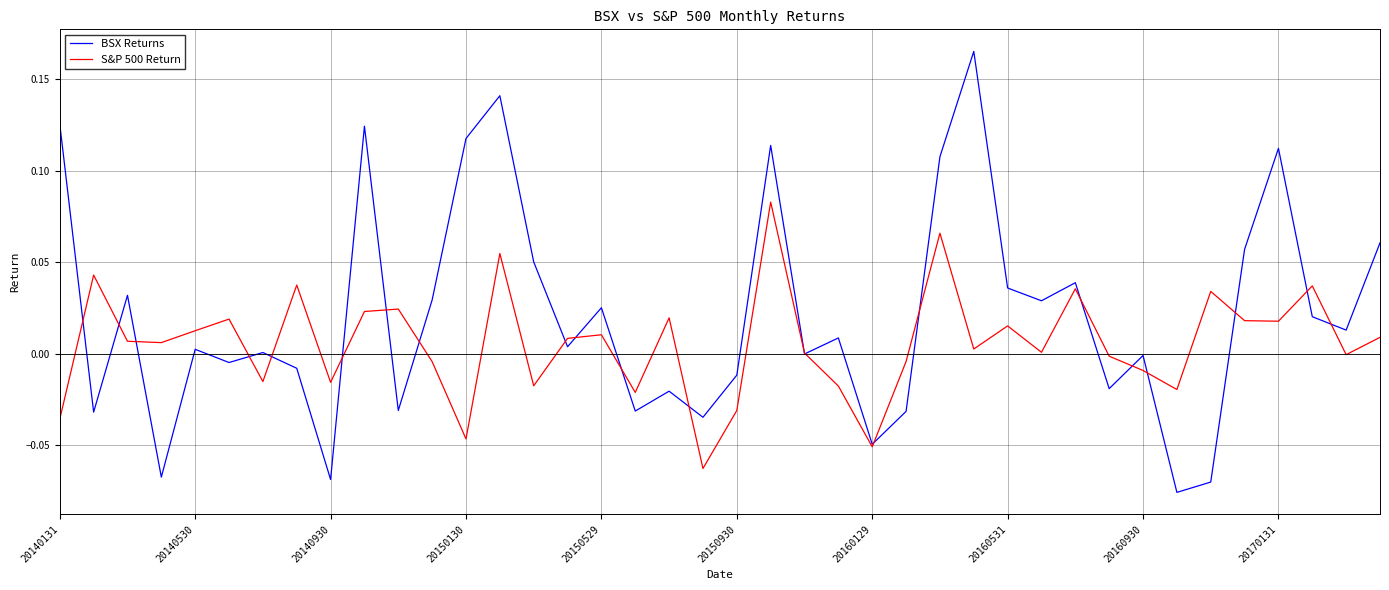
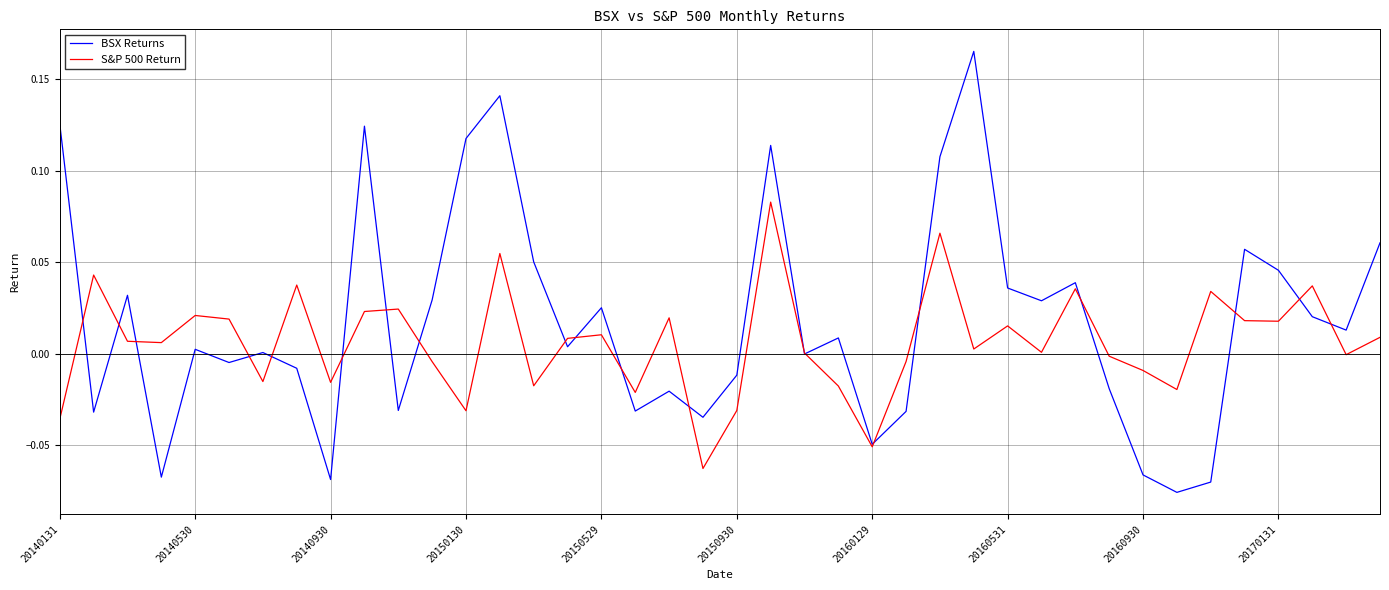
S&P 500 Return, 20140530: 0.013 -> 0.021
S&P 500 Return, 20150130: -0.046 -> -0.031
BSX Returns, 20160930: -0.001 -> -0.066
BSX Returns, 20170131: 0.112 -> 0.046
